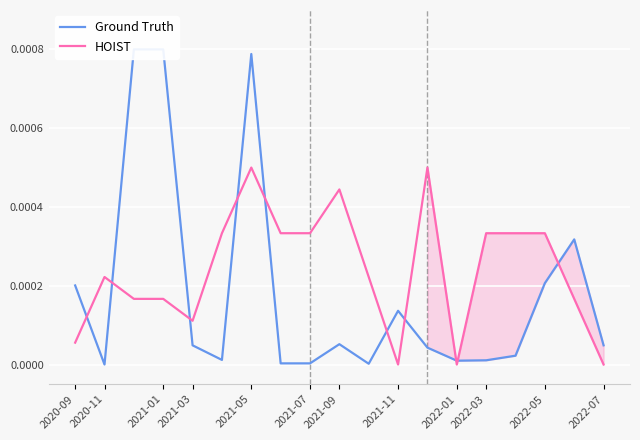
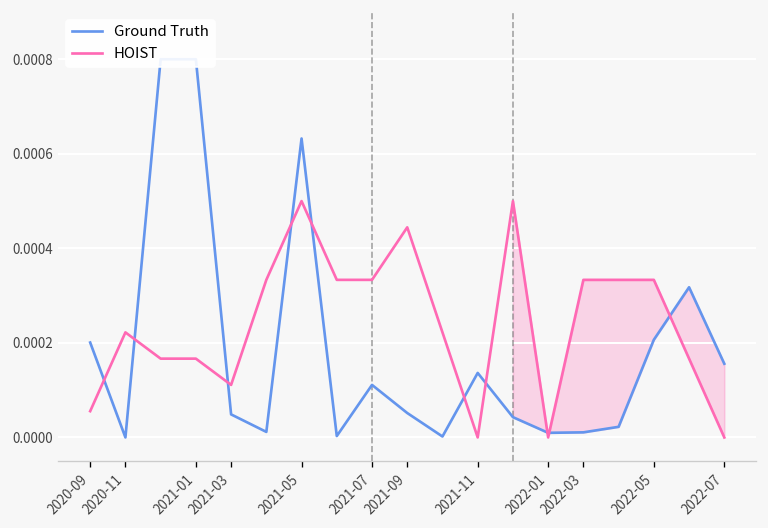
Ground Truth, 2021-05: 0.00079 -> 0.00063
Ground Truth, 2021-07: 0.00000 -> 0.00011
Ground Truth, 2022-07: 0.00005 -> 0.00016
